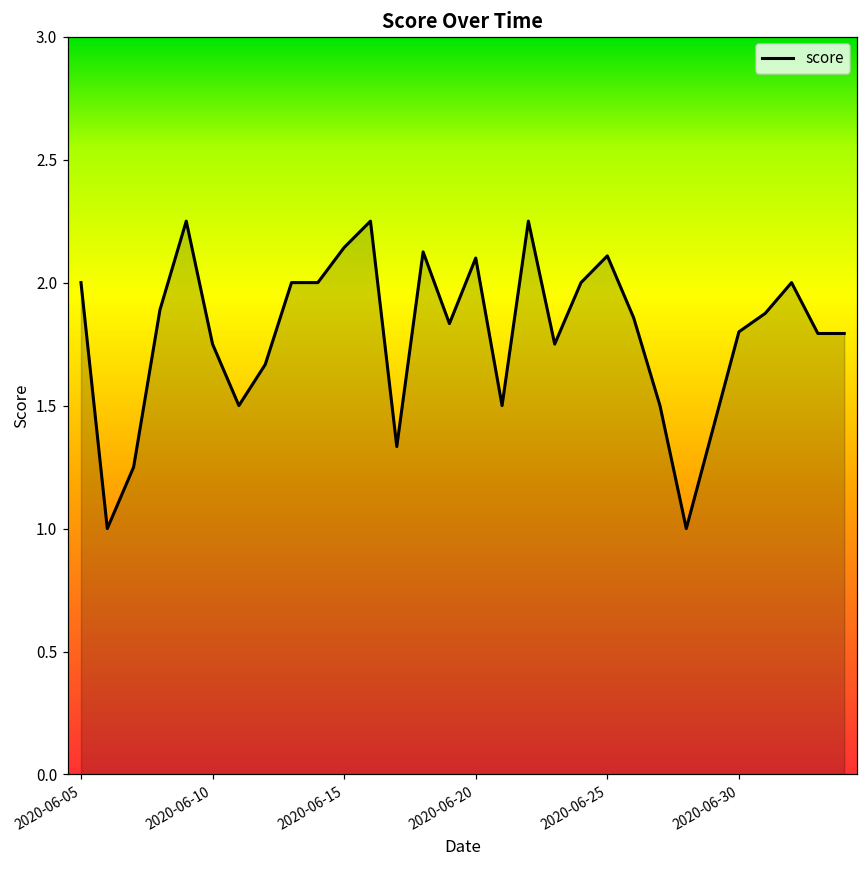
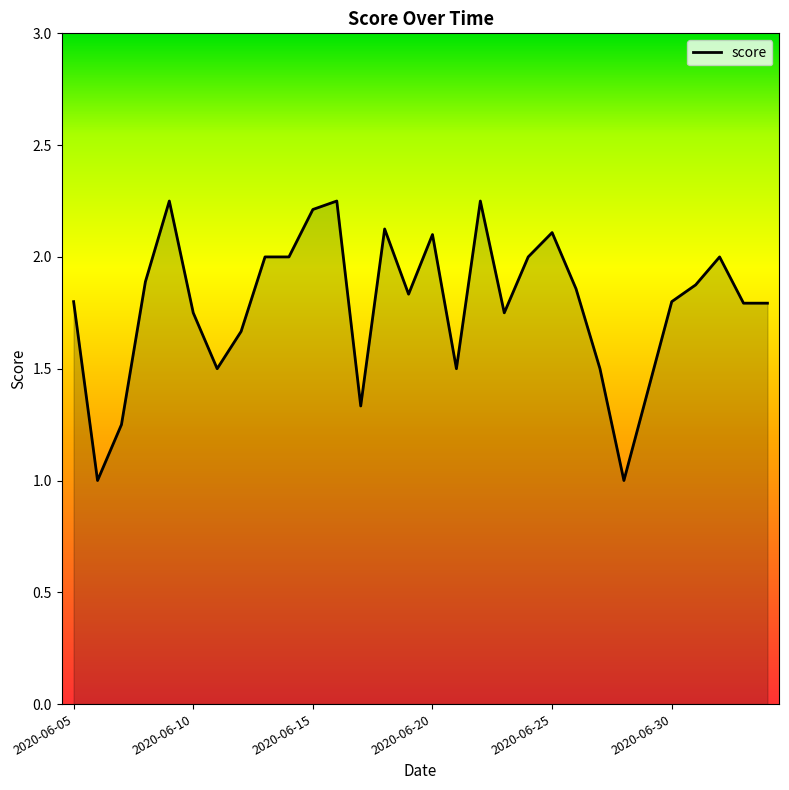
2020-06-05: 2.0 -> 1.8
2020-06-15: 2.14 -> 2.21
